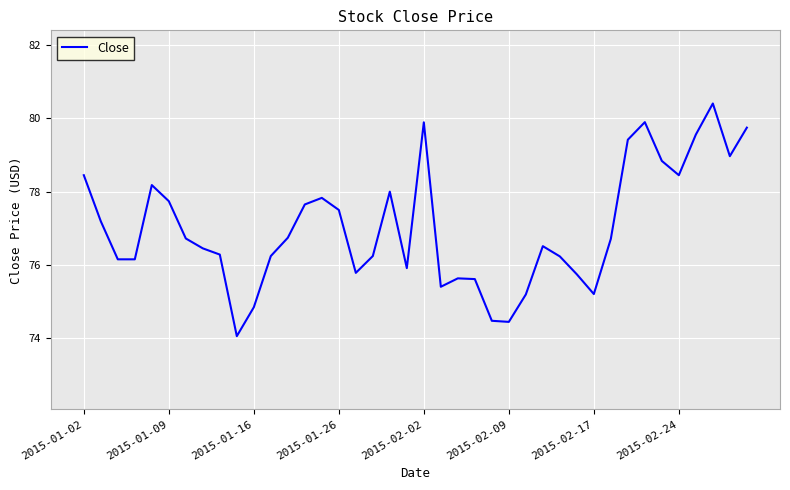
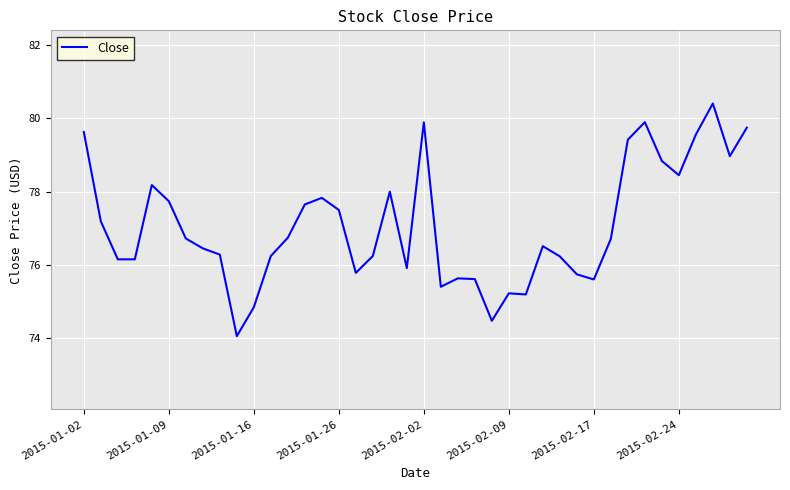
2015-01-02: 78.4 -> 79.6
2015-02-09: 74.4 -> 75.2
2015-02-17: 75.2 -> 75.6
